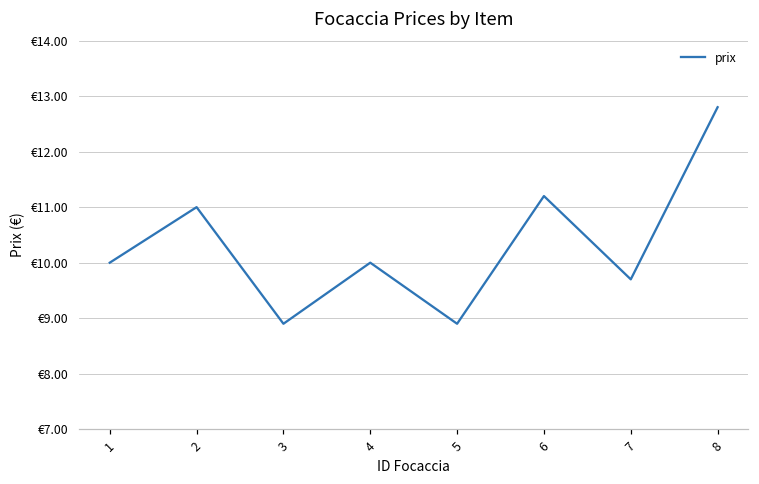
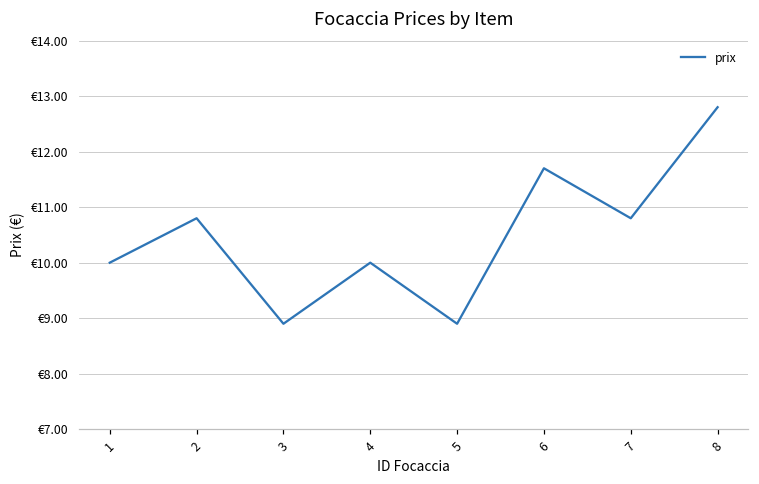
2: €11.0 -> €10.8
6: €11.2 -> €11.7
7: €9.7 -> €10.8
